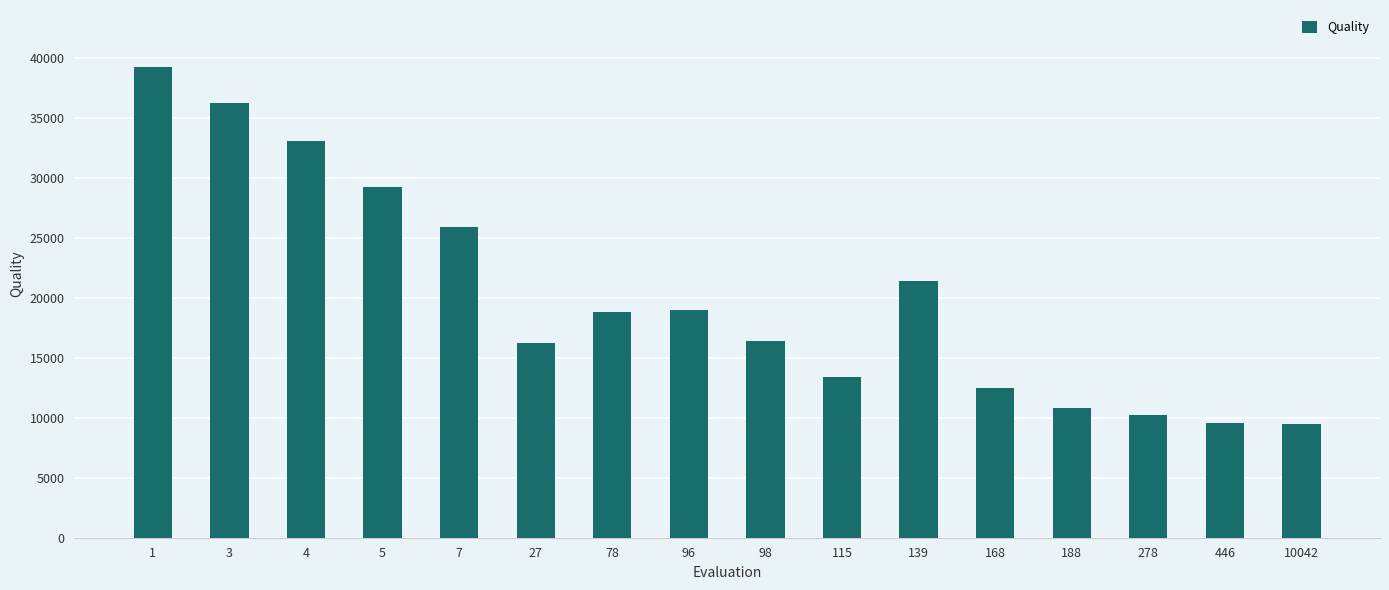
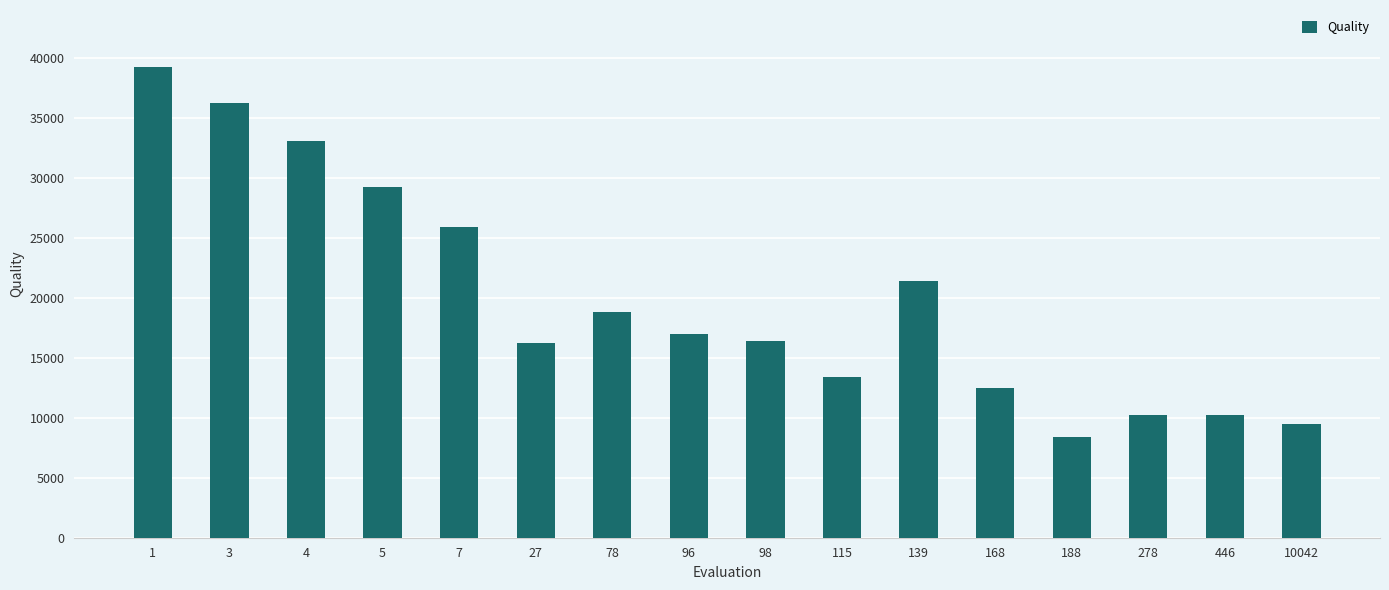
96: 19000 -> 17000
188: 10800 -> 8400
446: 9500 -> 10300
